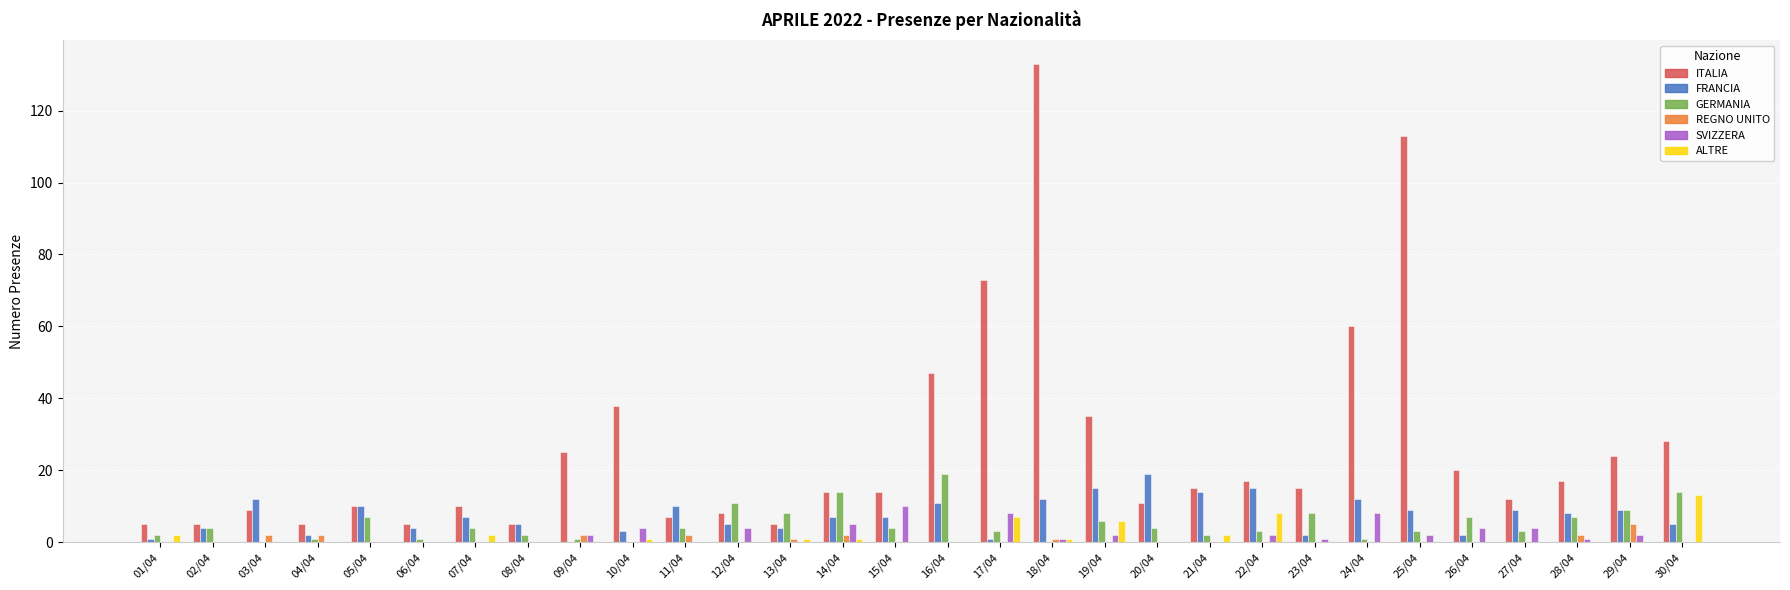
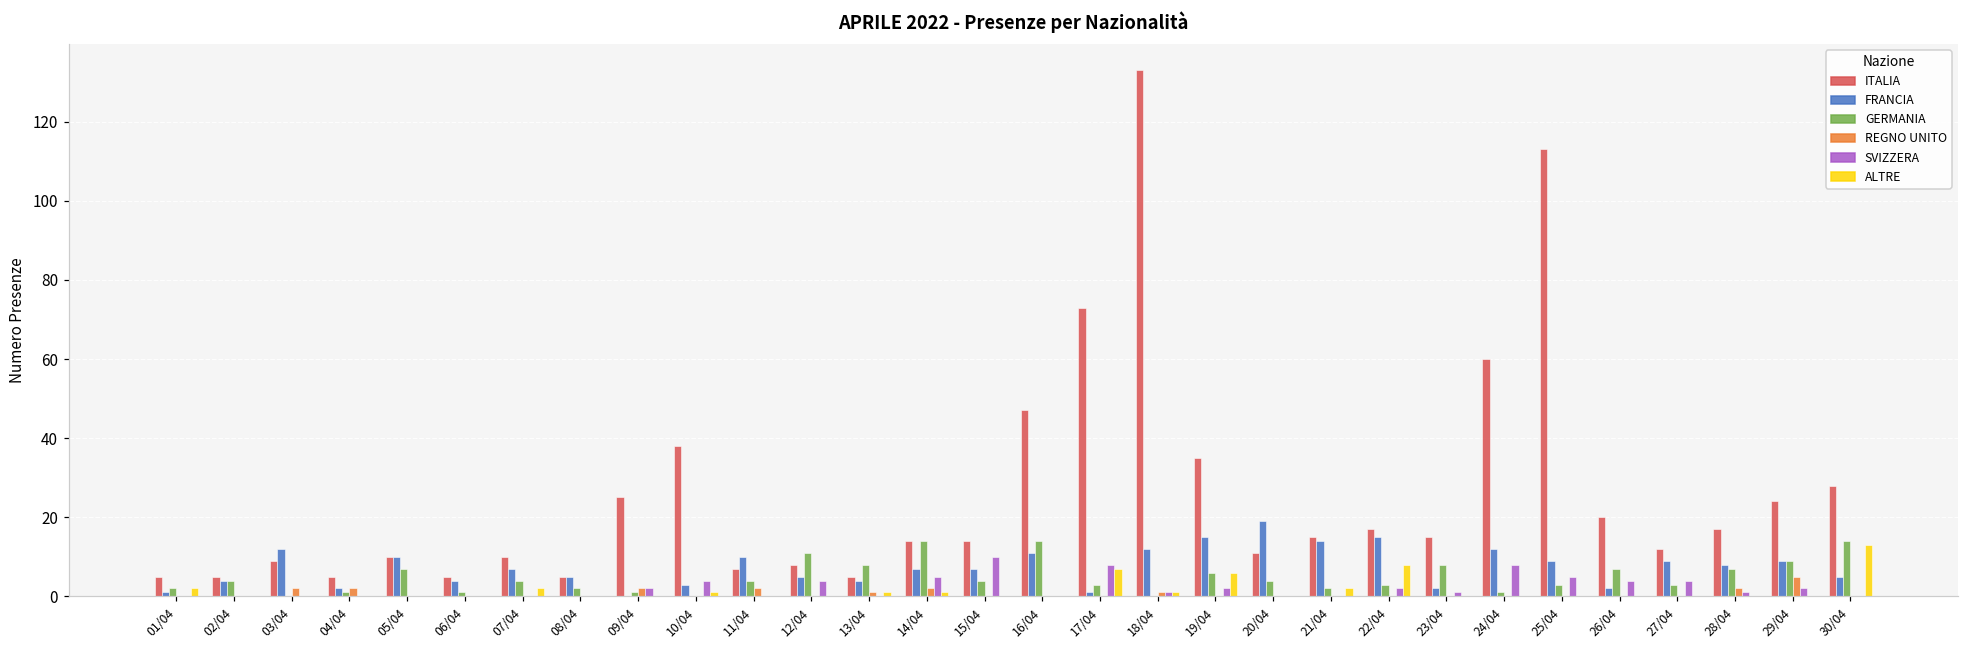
GERMANIA, 16/04: 19 -> 14
SVIZZERA, 25/04: 2 -> 5
